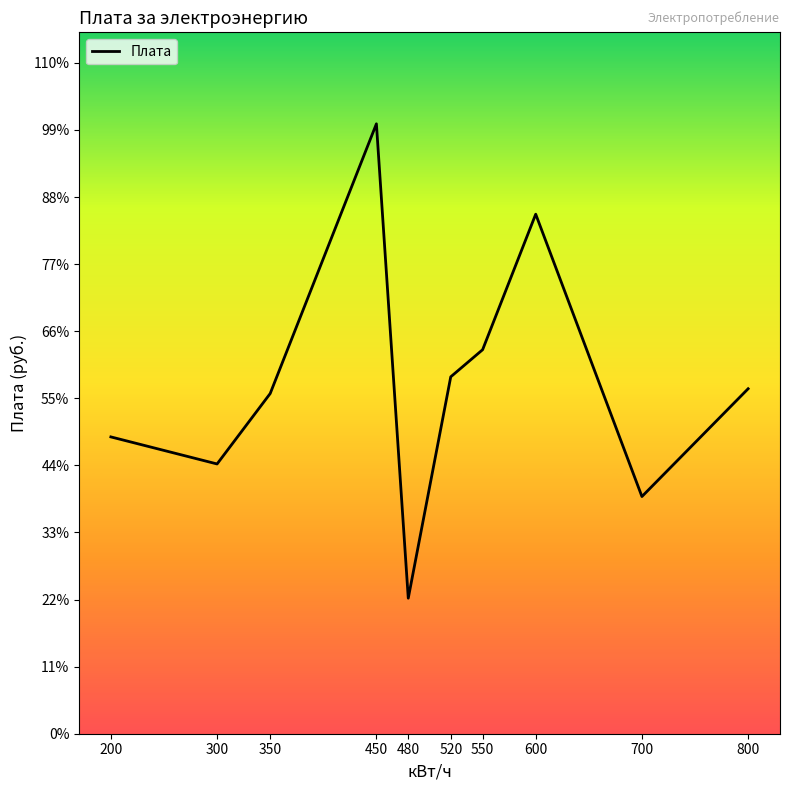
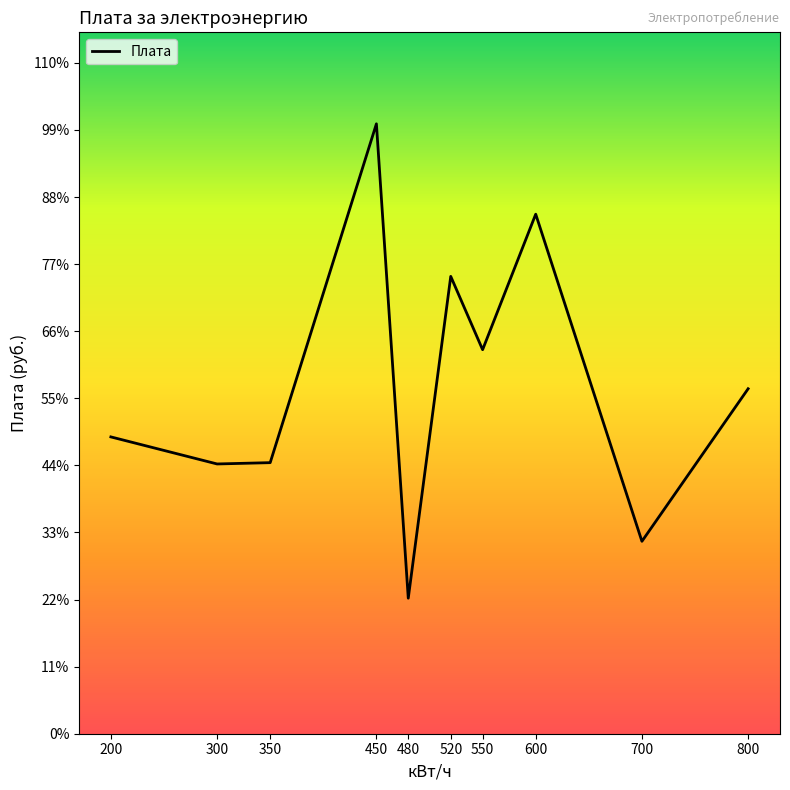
350: 56% -> 44%
520: 59% -> 75%
700: 39% -> 32%
